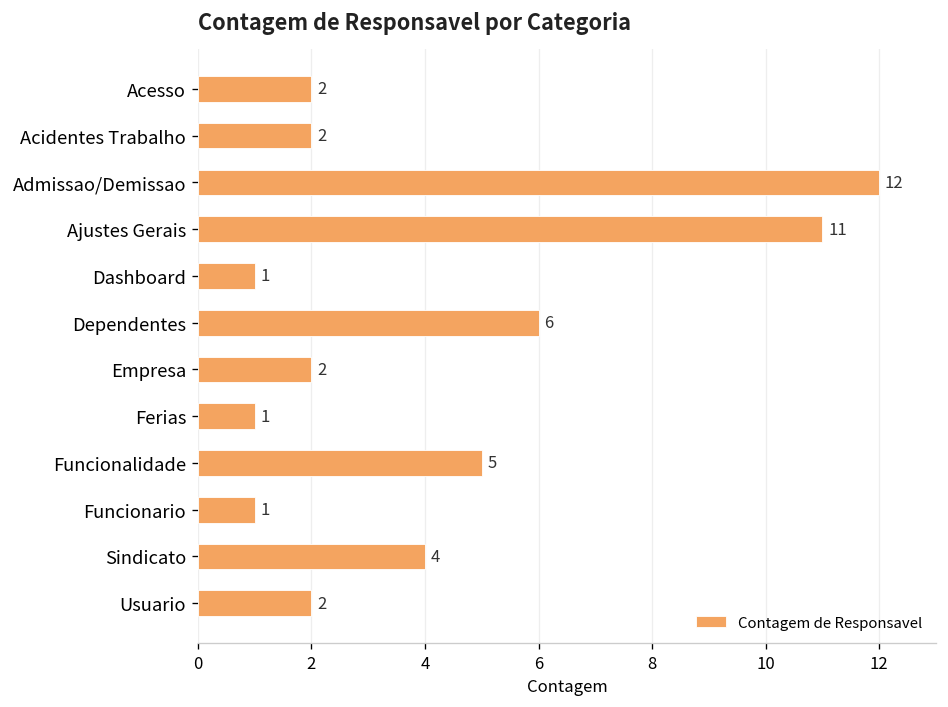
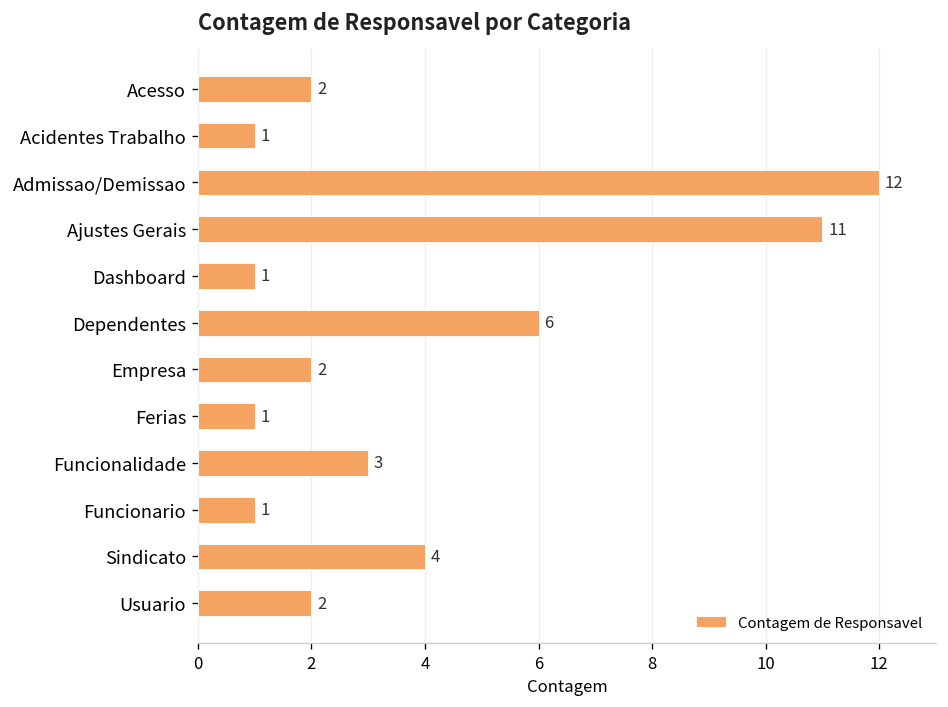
Acidentes Trabalho: 2 -> 1
Funcionalidade: 5 -> 3
